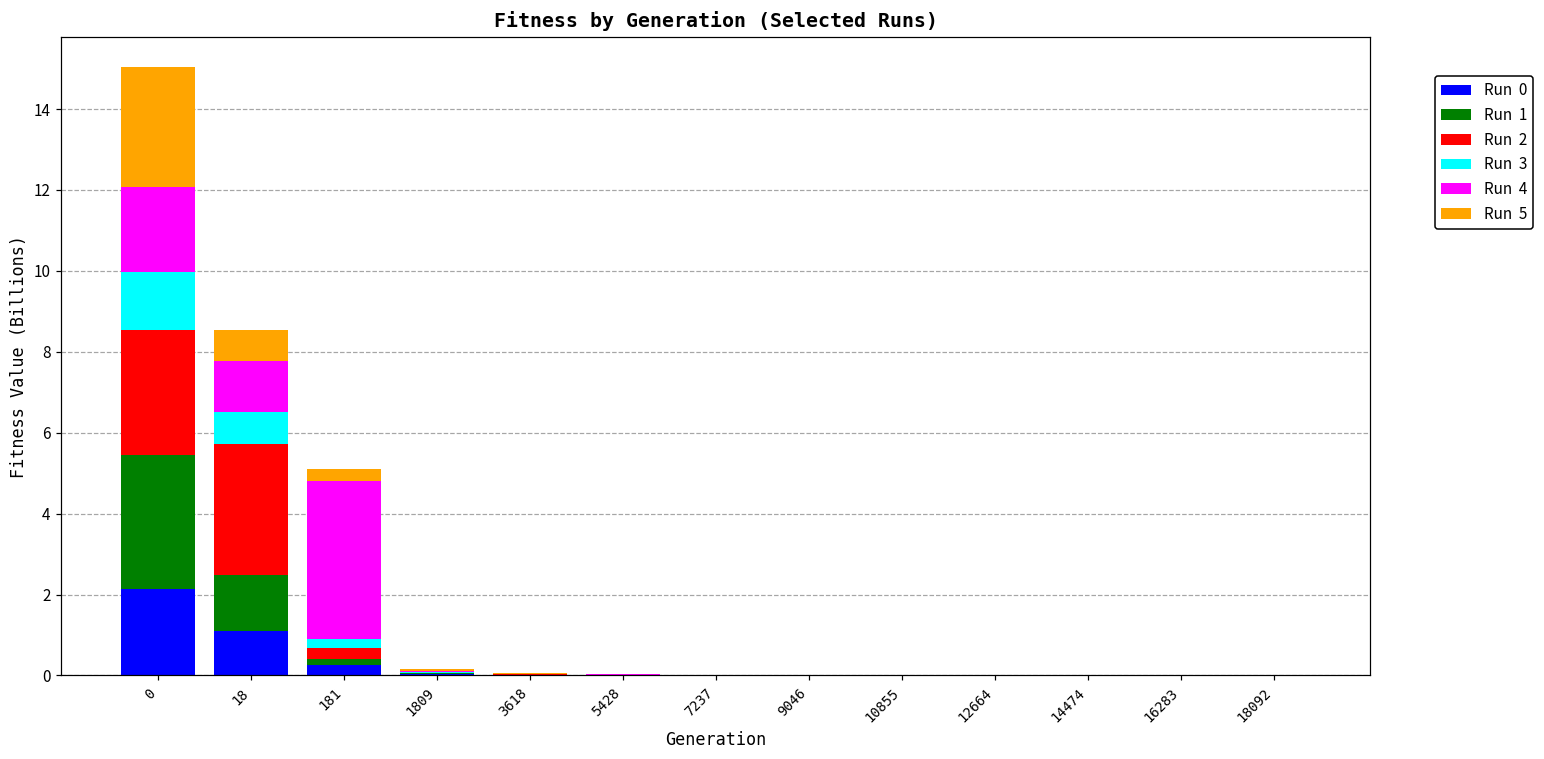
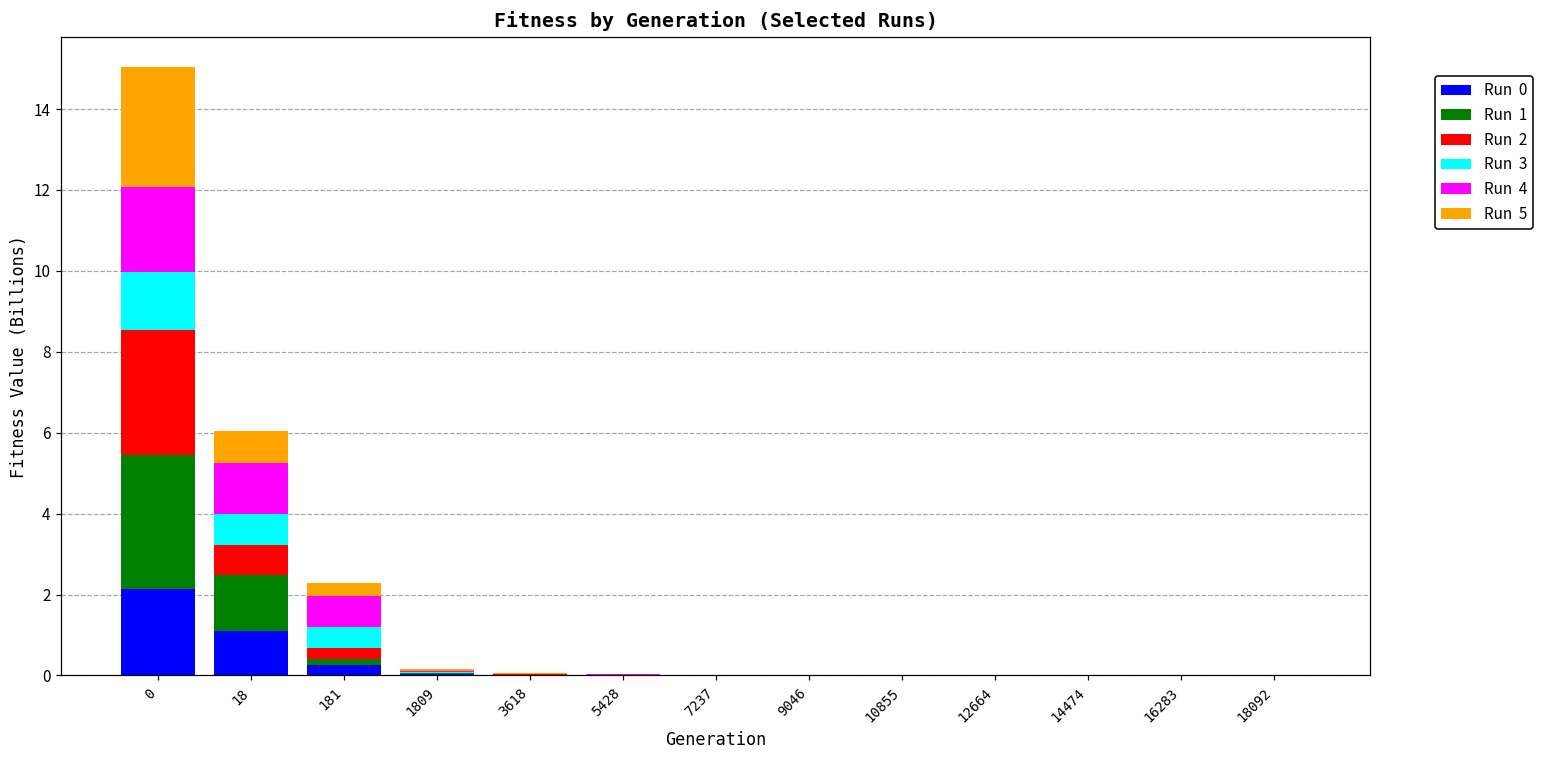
Run 2, 18: 3.2 -> 0.7
Run 3, 181: 0.2 -> 0.5
Run 4, 181: 3.9 -> 0.8
